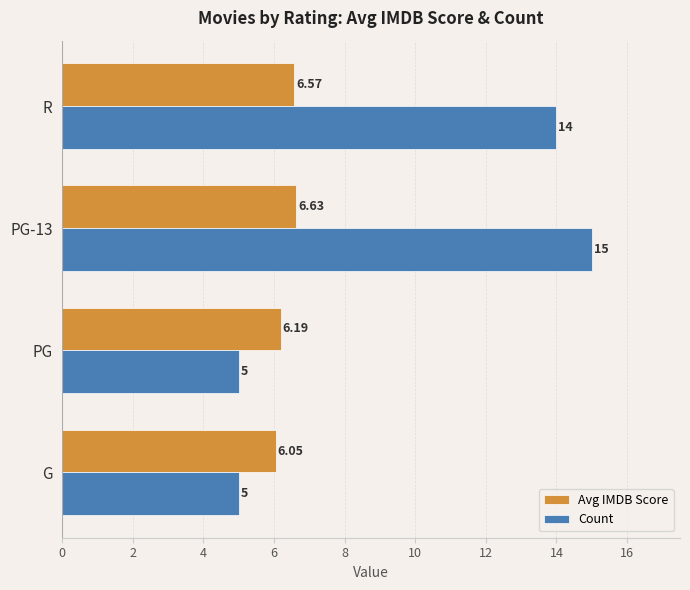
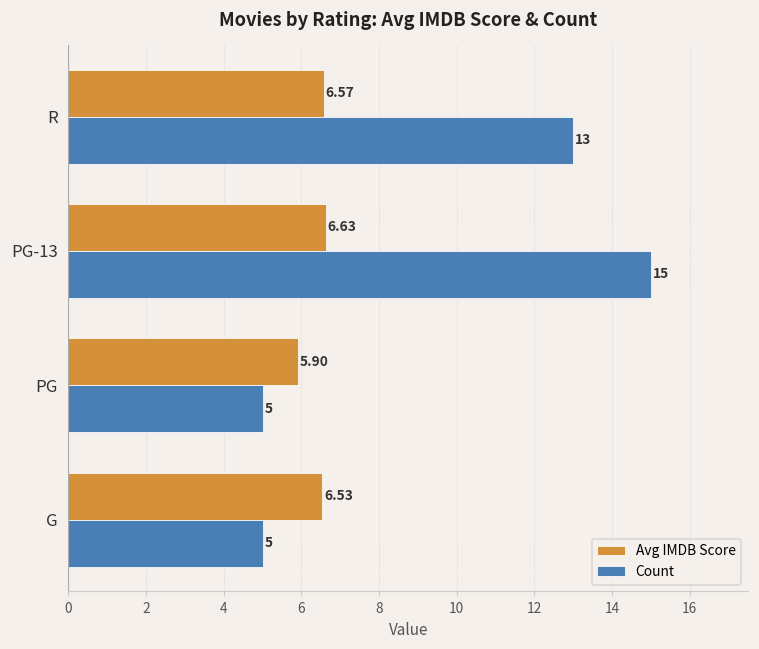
Count, R: 14 -> 13
Avg IMDB Score, PG: 6.19 -> 5.90
Avg IMDB Score, G: 6.05 -> 6.53
